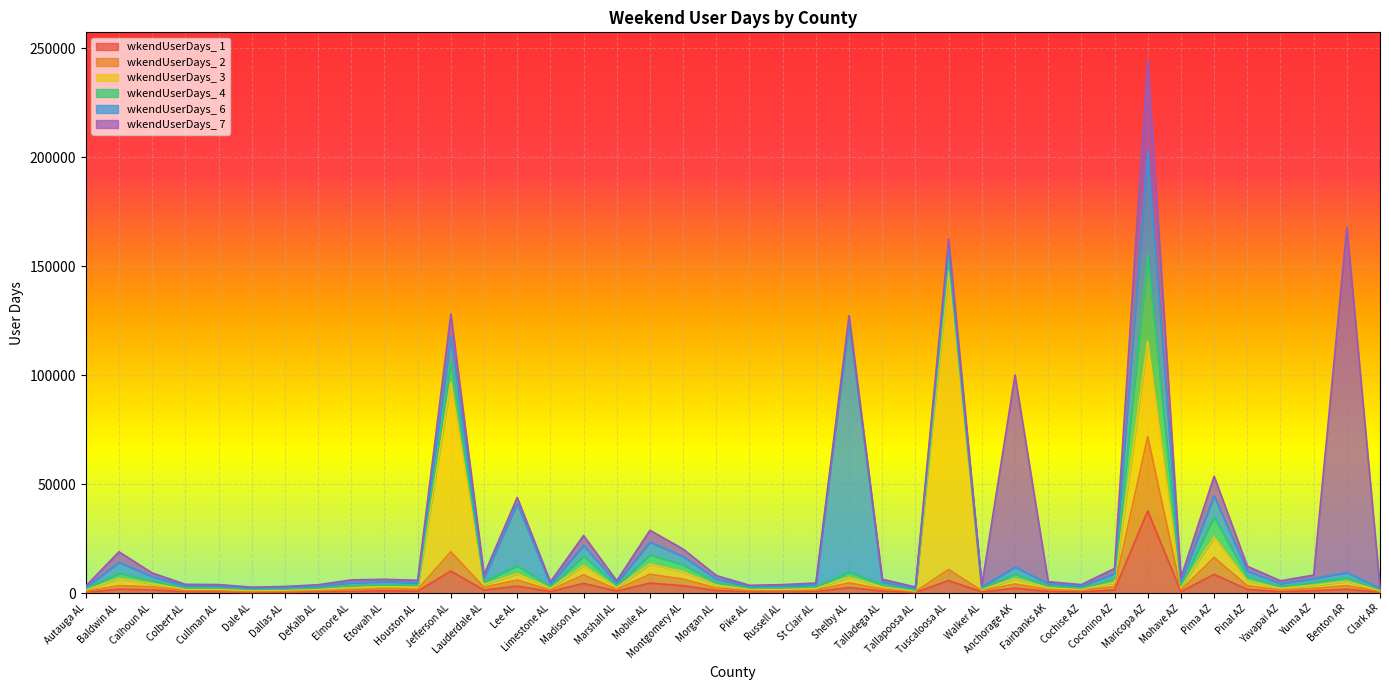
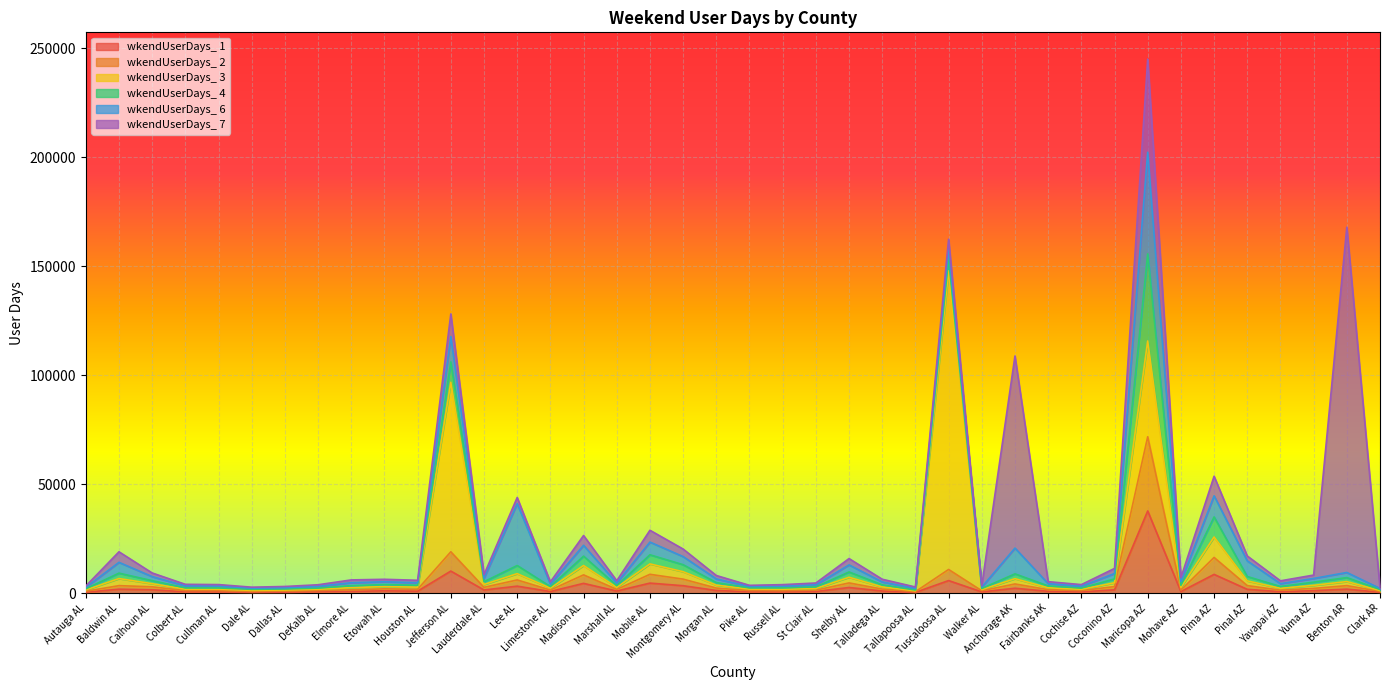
wkendUserDays_ 6, Shelby AL: 115000 -> 3000
wkendUserDays_ 6, Anchorage AK: 3000 -> 12000
wkendUserDays_ 6, Pinal AZ: 2000 -> 7000
